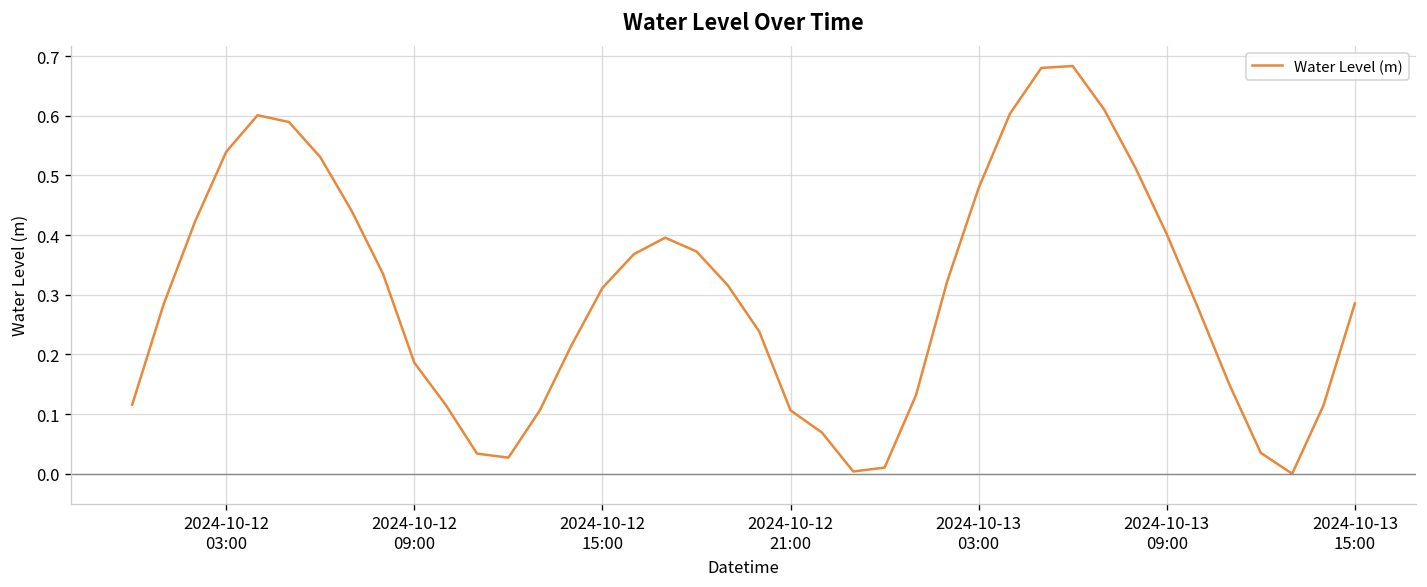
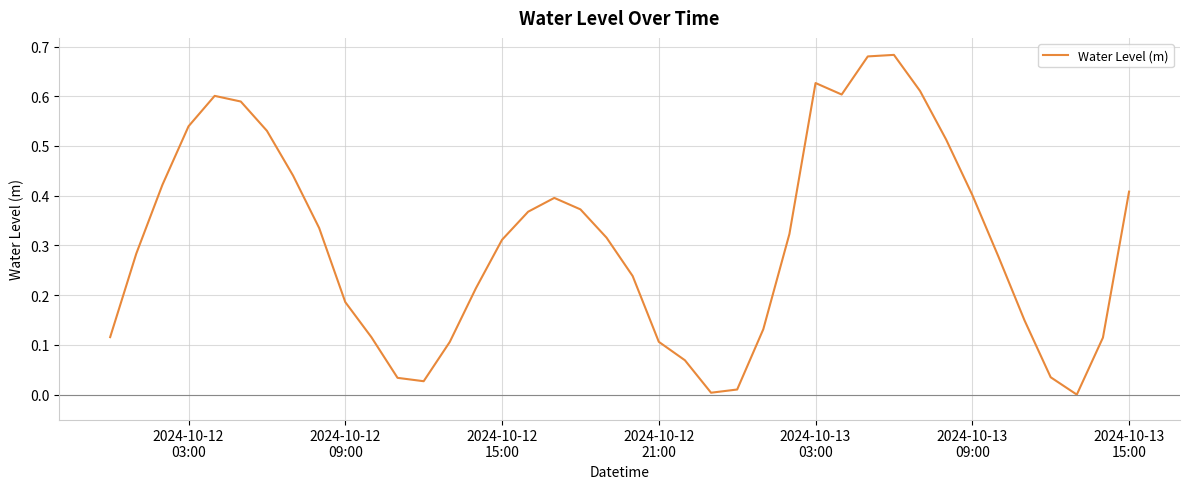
2024-10-13 03:00: 0.48 -> 0.63
2024-10-13 15:00: 0.29 -> 0.41
